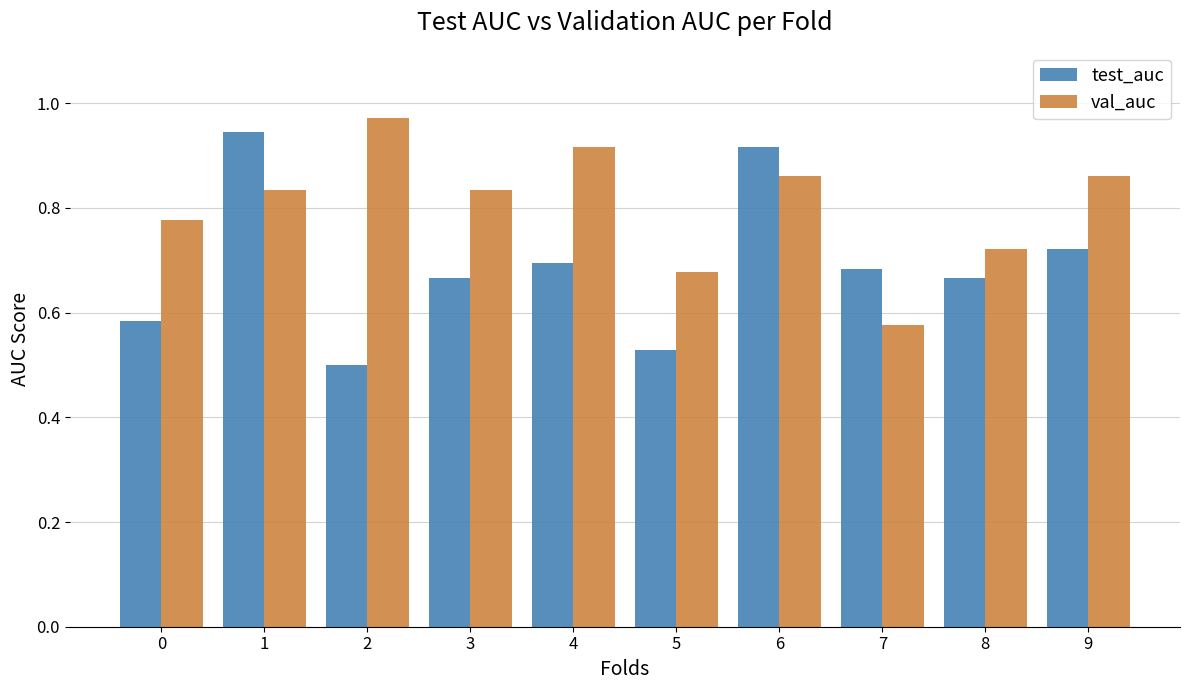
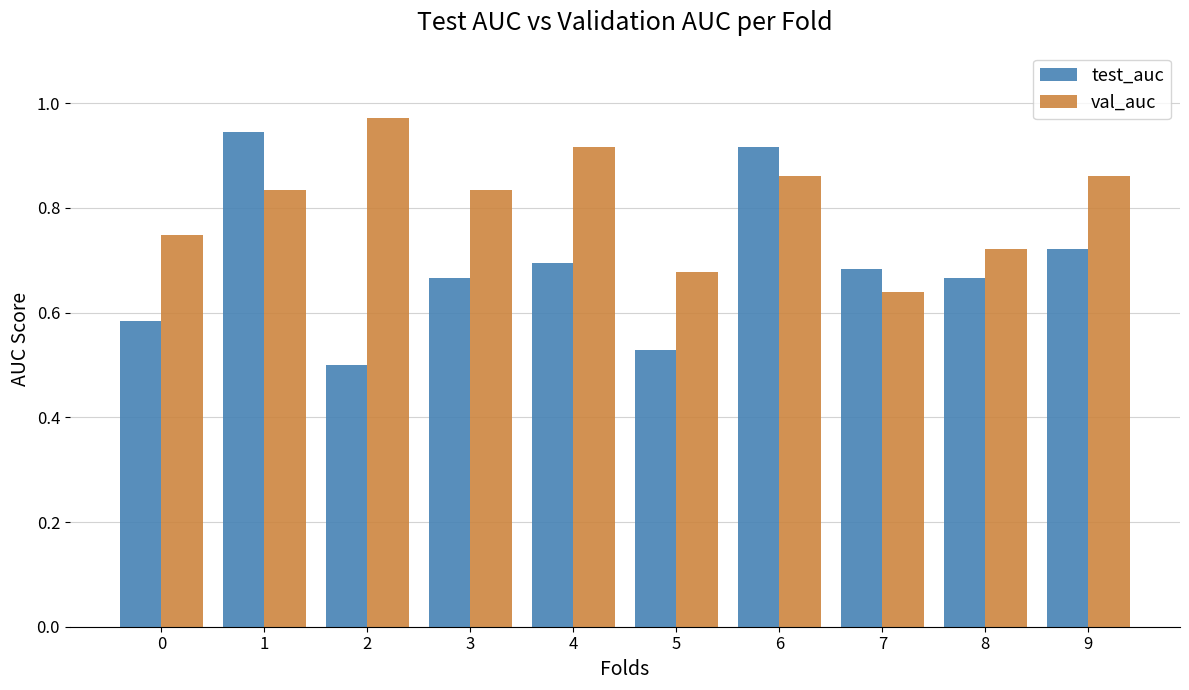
val_auc, 0: 0.78 -> 0.75
val_auc, 7: 0.58 -> 0.64
